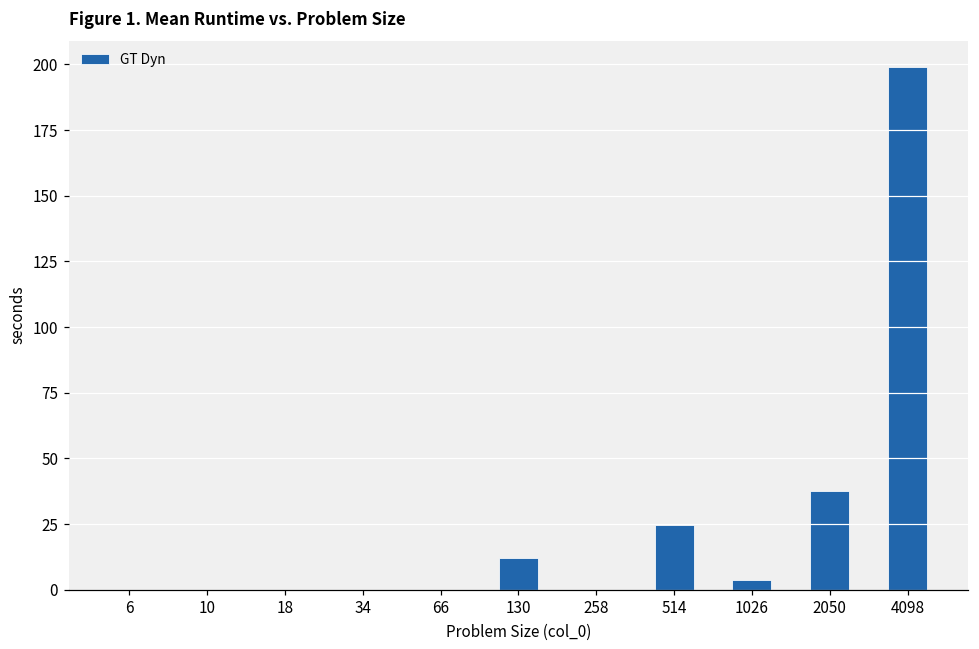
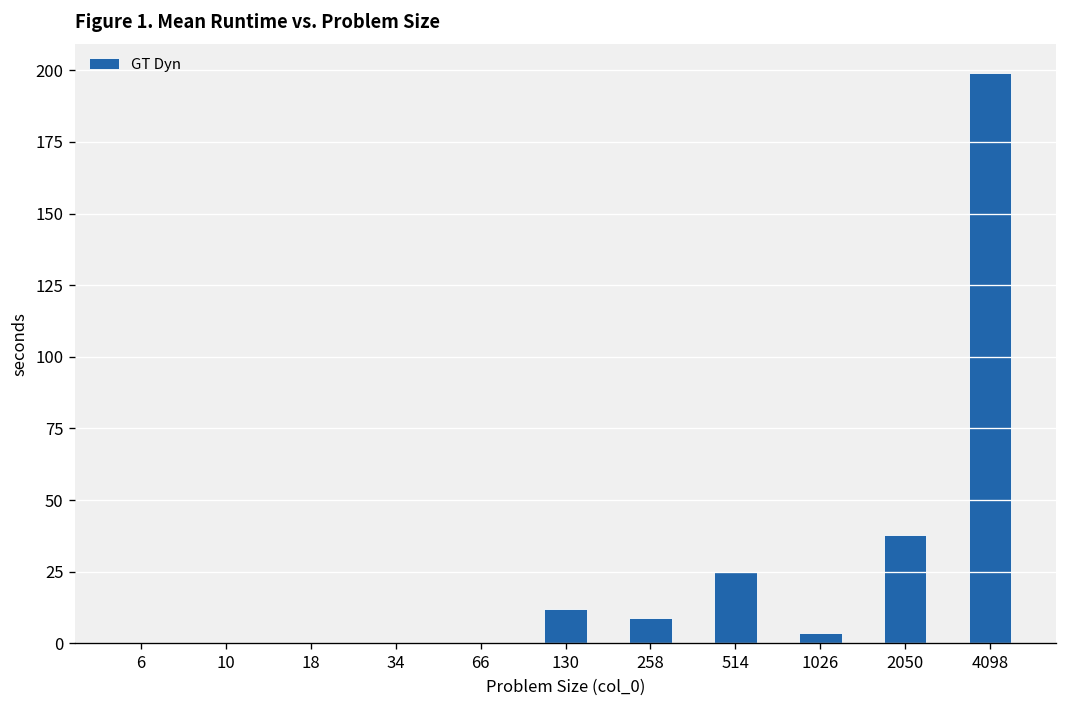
258: 0 -> 9
